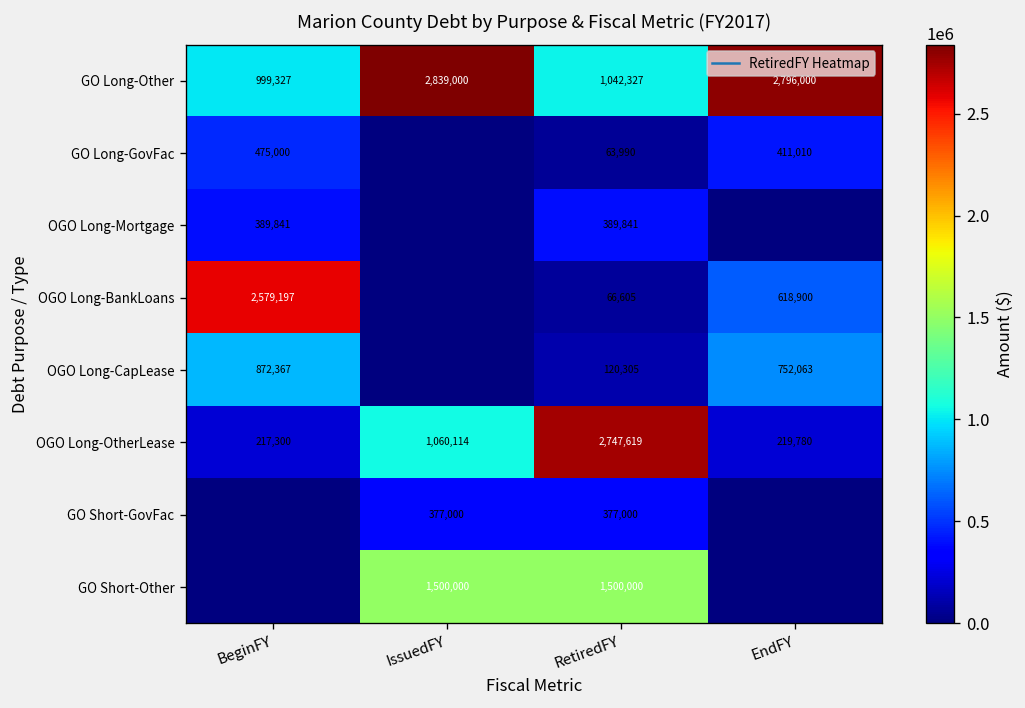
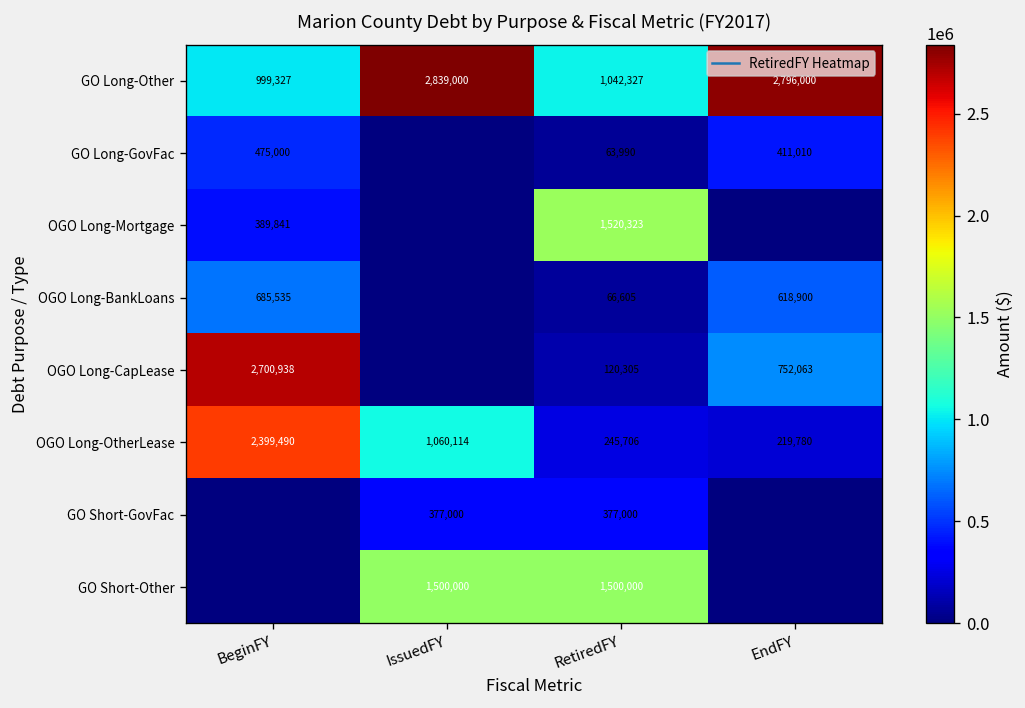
OGO Long-Mortgage, RetiredFY: 389,841 -> 1,520,323
OGO Long-BankLoans, BeginFY: 2,579,197 -> 685,535
OGO Long-CapLease, BeginFY: 872,367 -> 2,700,938
OGO Long-OtherLease, BeginFY: 217,300 -> 2,399,490
OGO Long-OtherLease, RetiredFY: 2,747,619 -> 245,706
